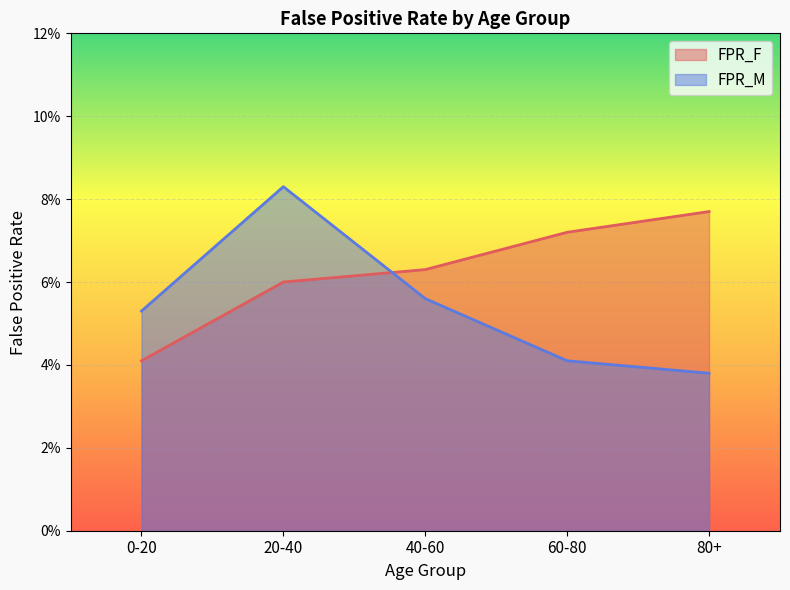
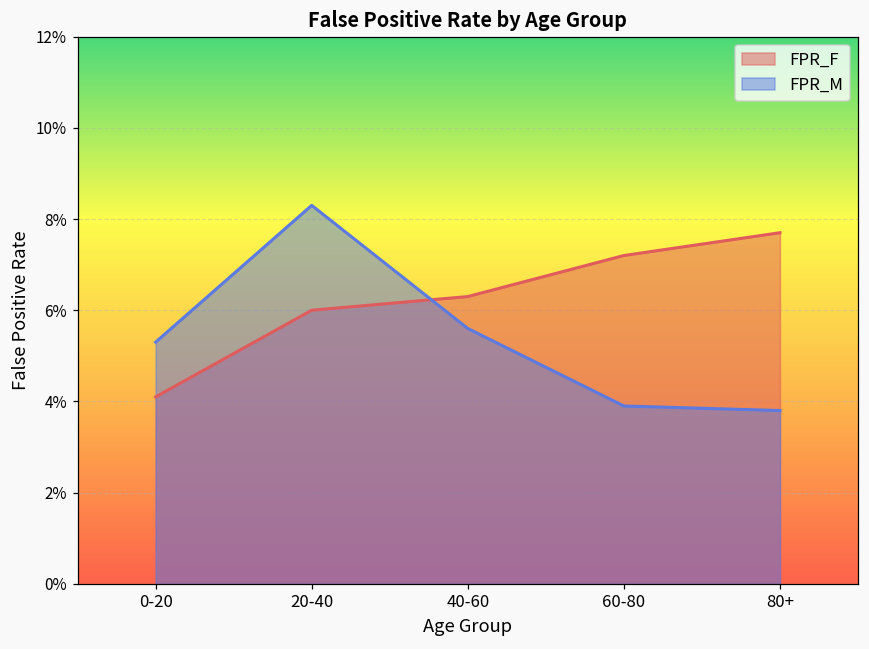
FPR_M, 60-80: 4.1% -> 3.9%
